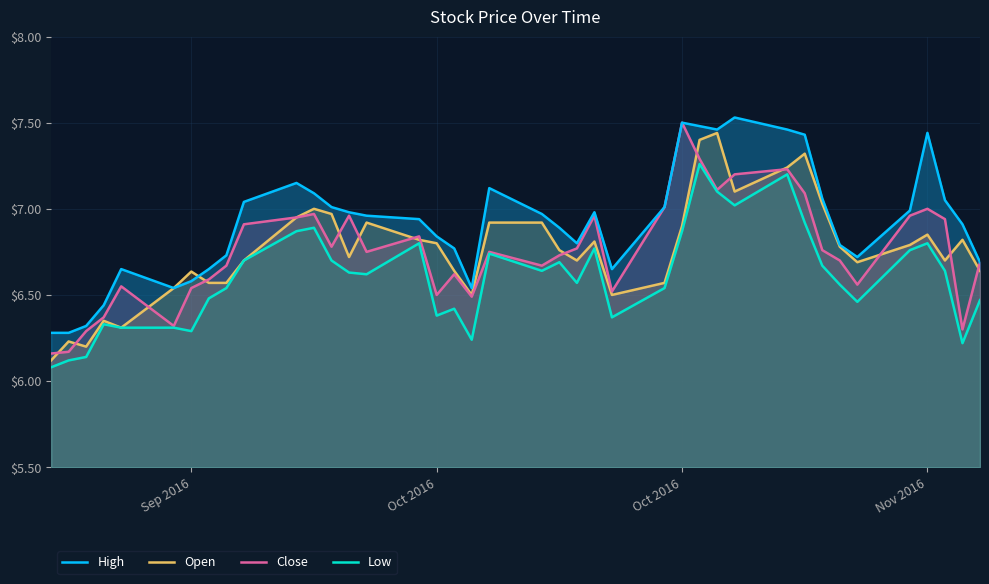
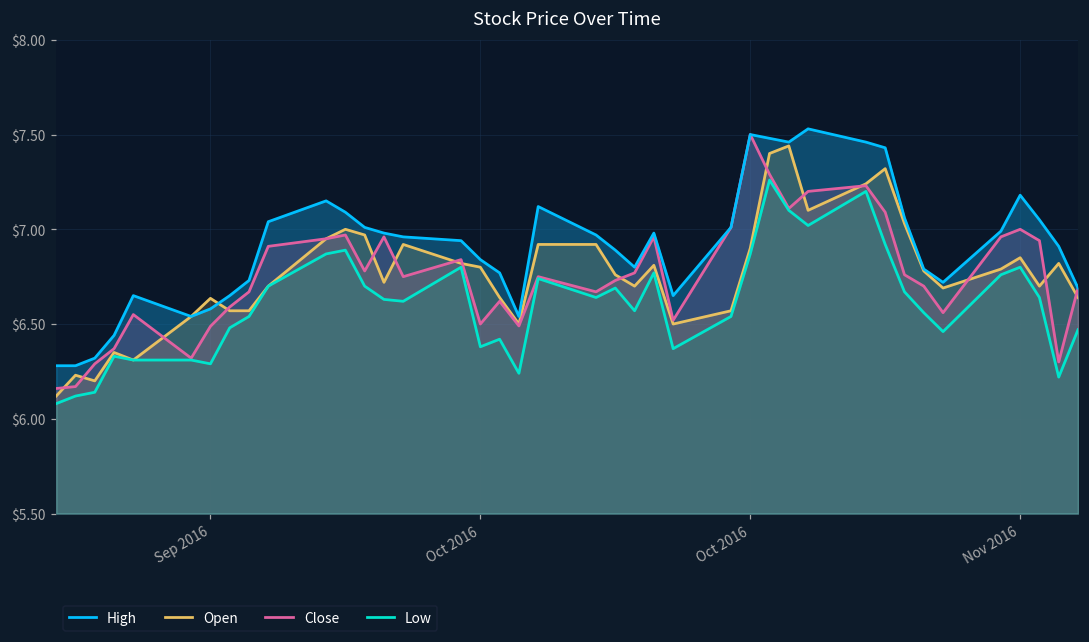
Close, Sep 2016: $6.54 -> $6.49
High, Nov 2016: $7.44 -> $7.18
